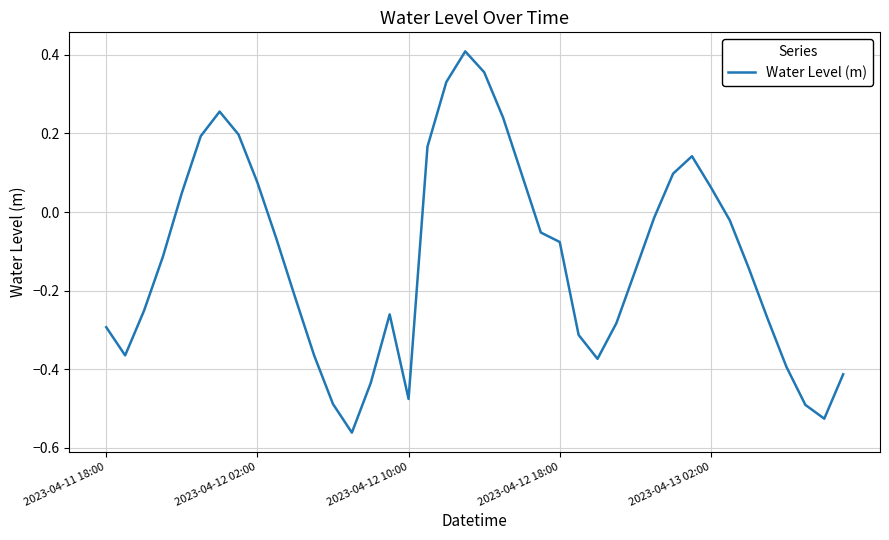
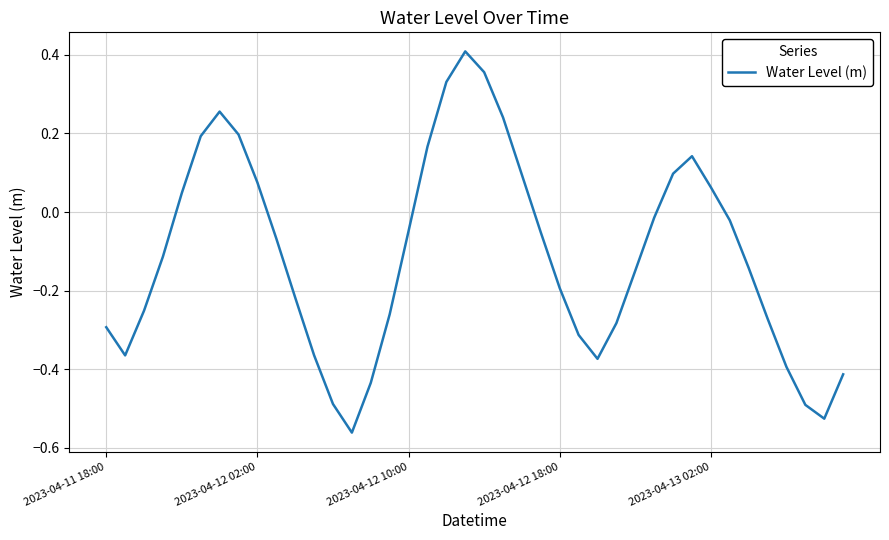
2023-04-12 10:00: -0.48 -> -0.05
2023-04-12 18:00: -0.08 -> -0.19
